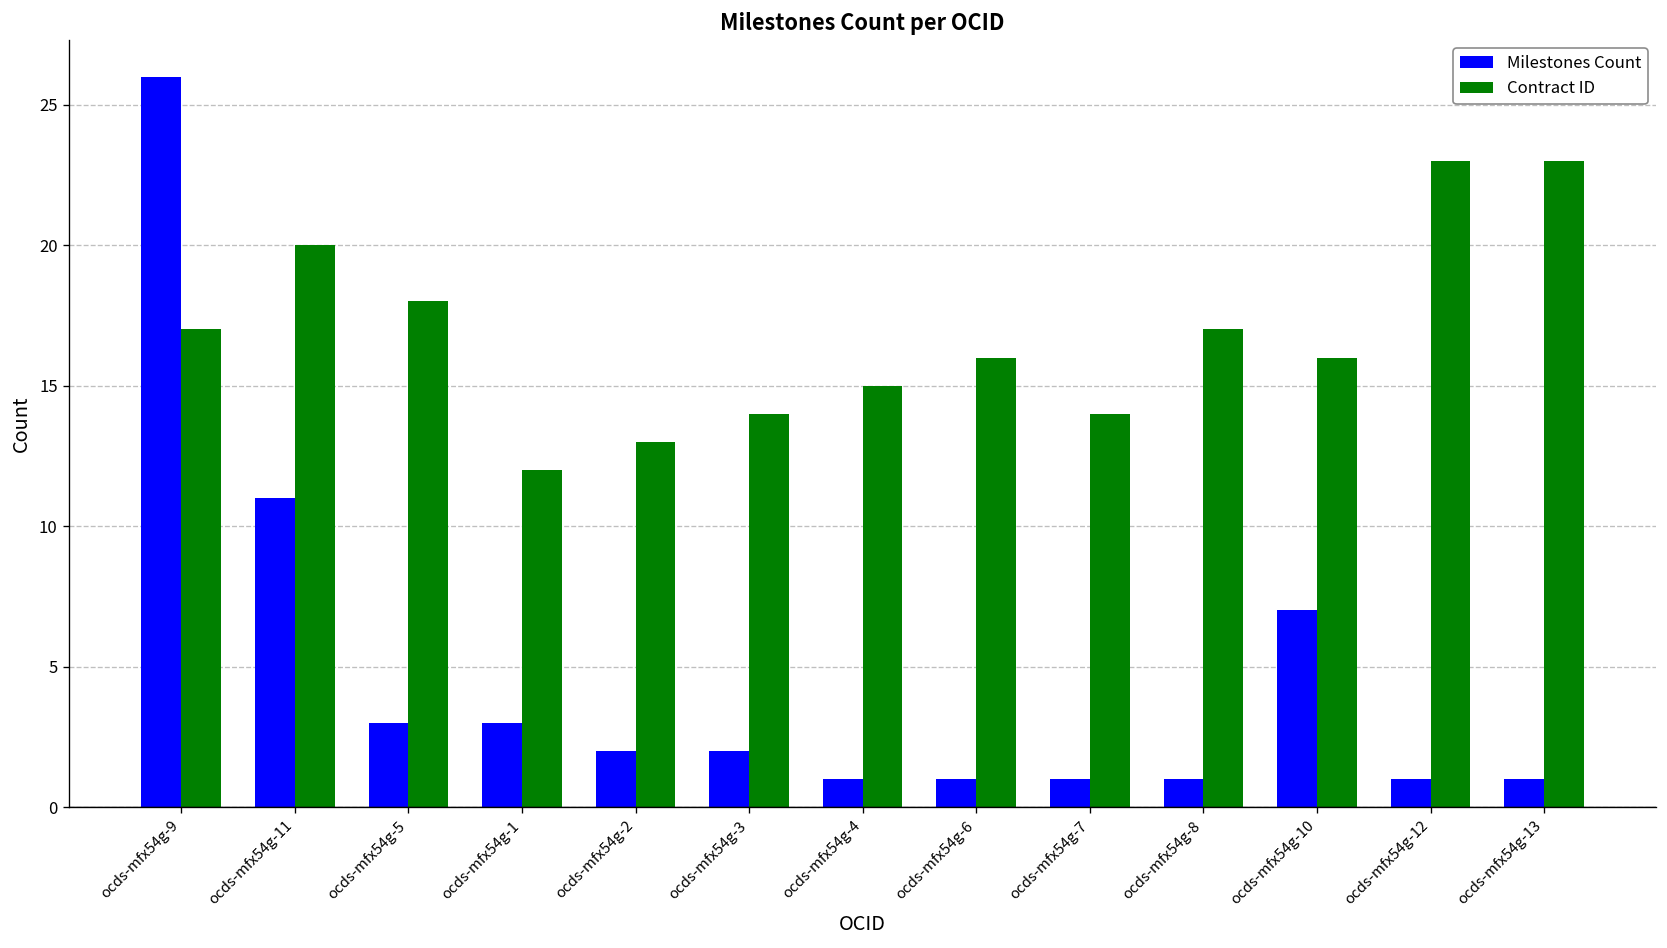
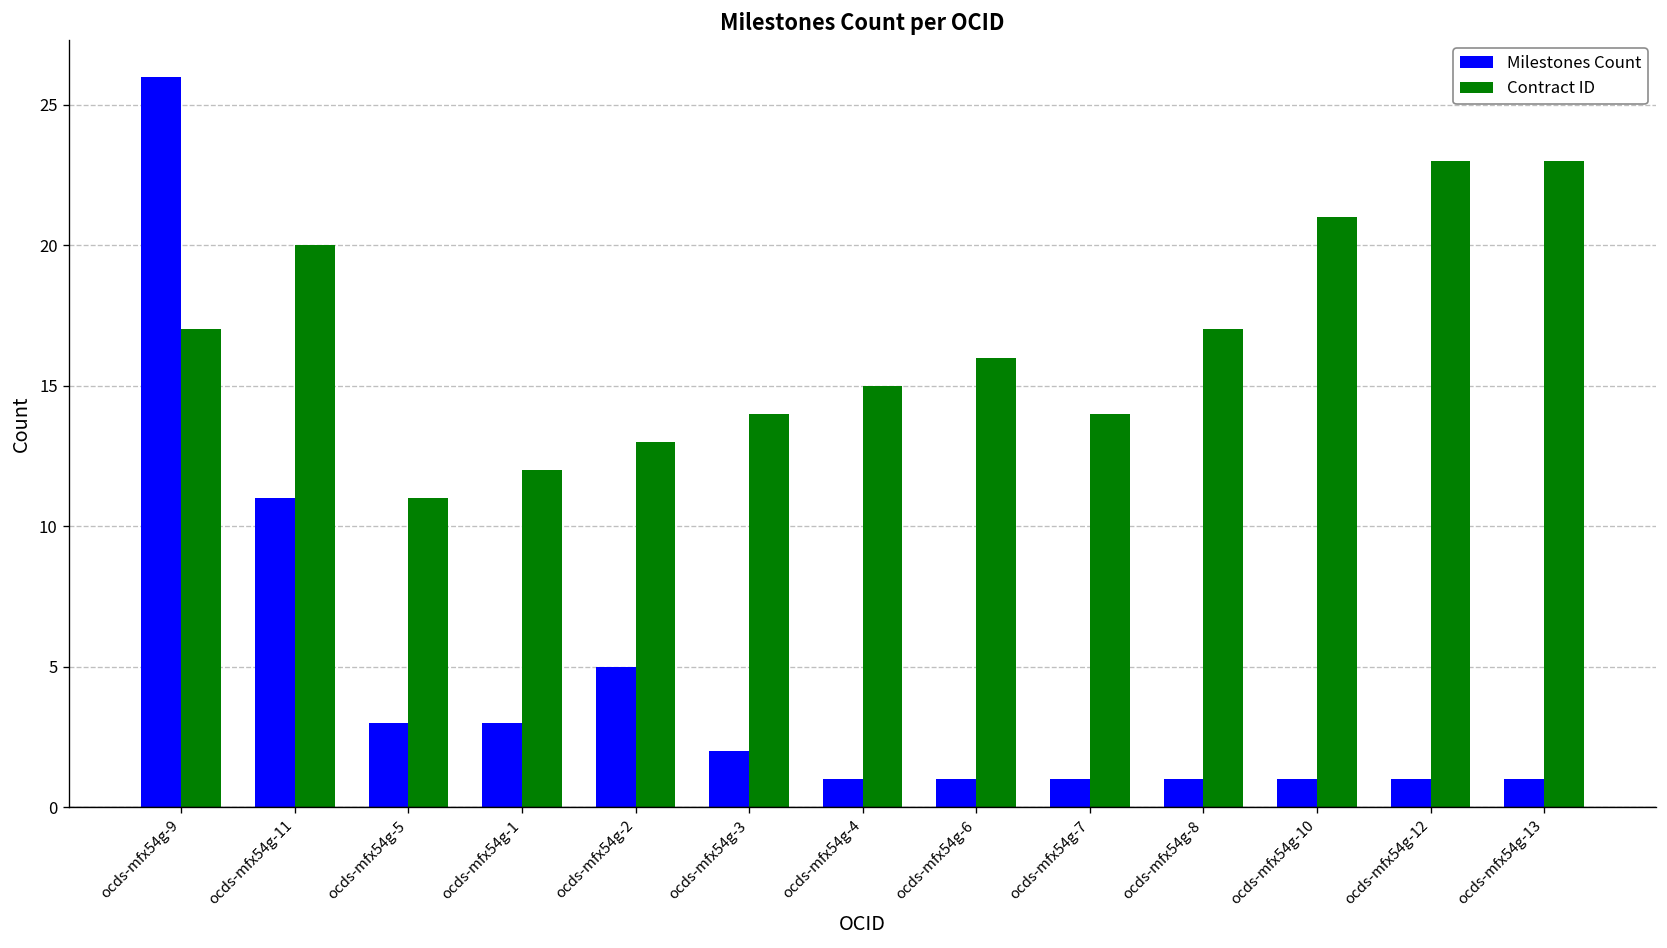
Contract ID, ocds-mfx54g-5: 18 -> 11
Milestones Count, ocds-mfx54g-2: 2 -> 5
Milestones Count, ocds-mfx54g-10: 7 -> 1
Contract ID, ocds-mfx54g-10: 16 -> 21
